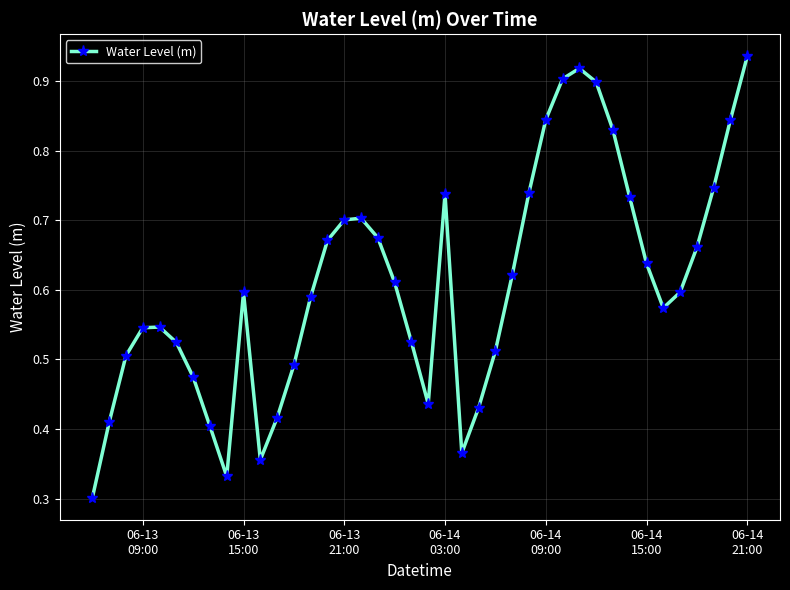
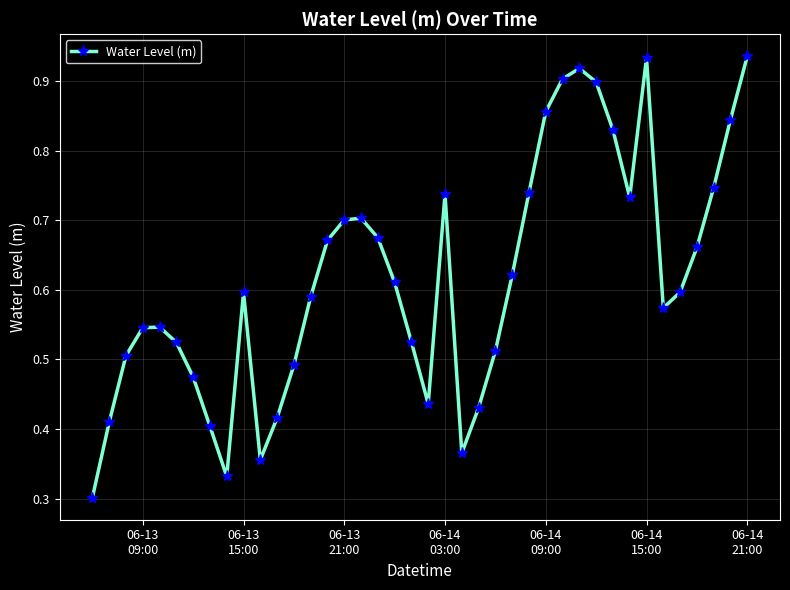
06-14 09:00: 0.84 -> 0.86
06-14 15:00: 0.64 -> 0.93
